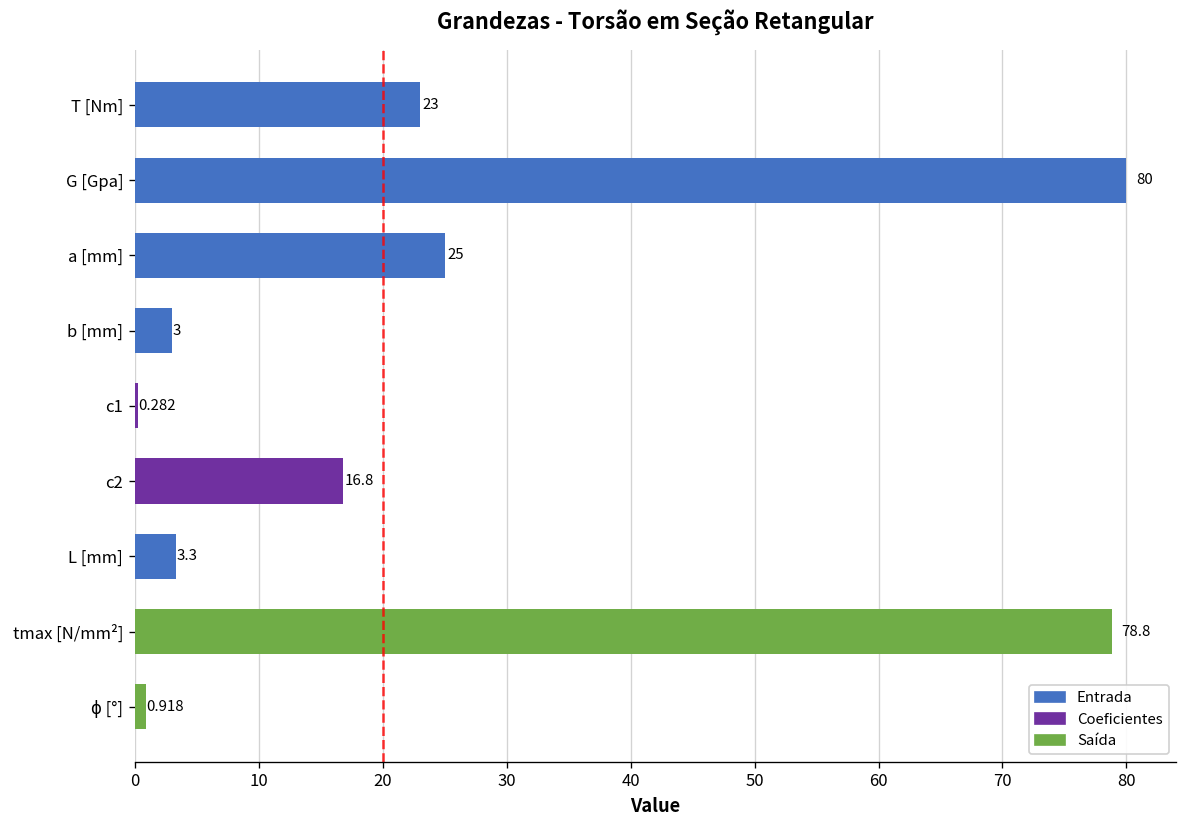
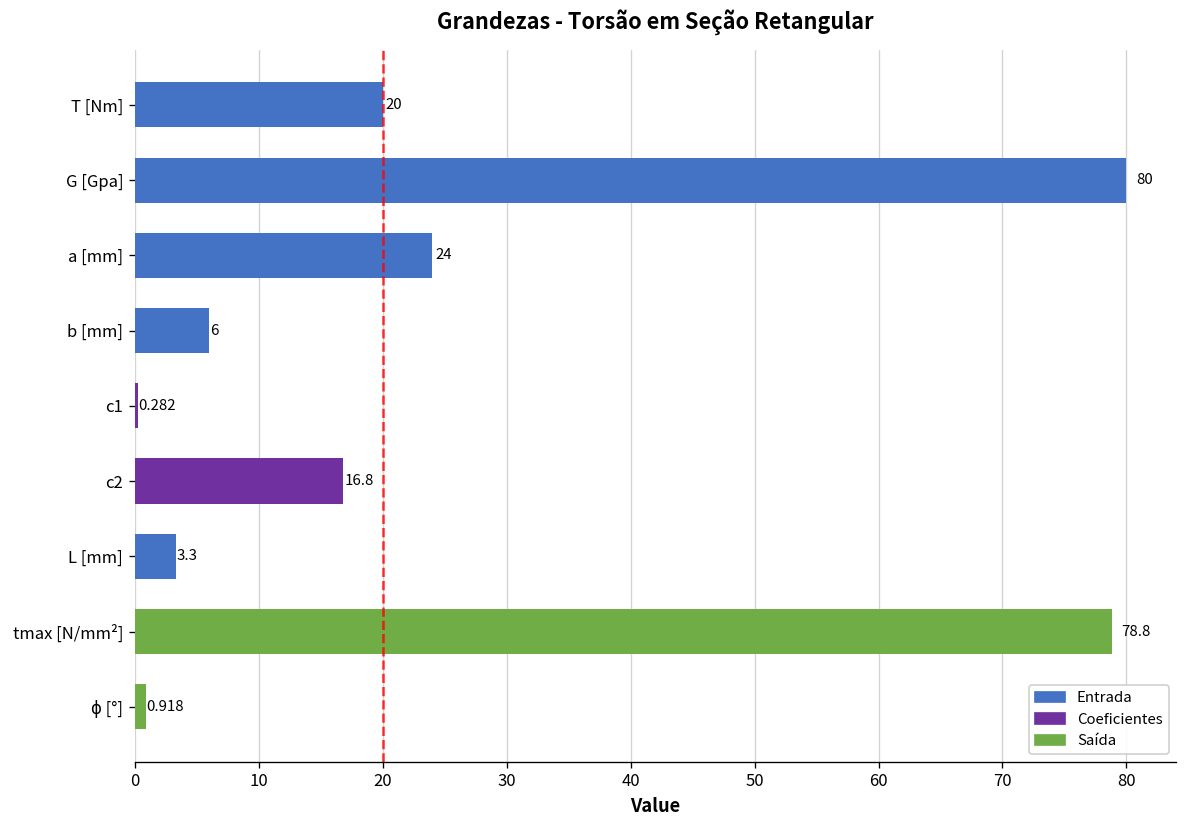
T [Nm]: 23 -> 20
a [mm]: 25 -> 24
b [mm]: 3 -> 6
